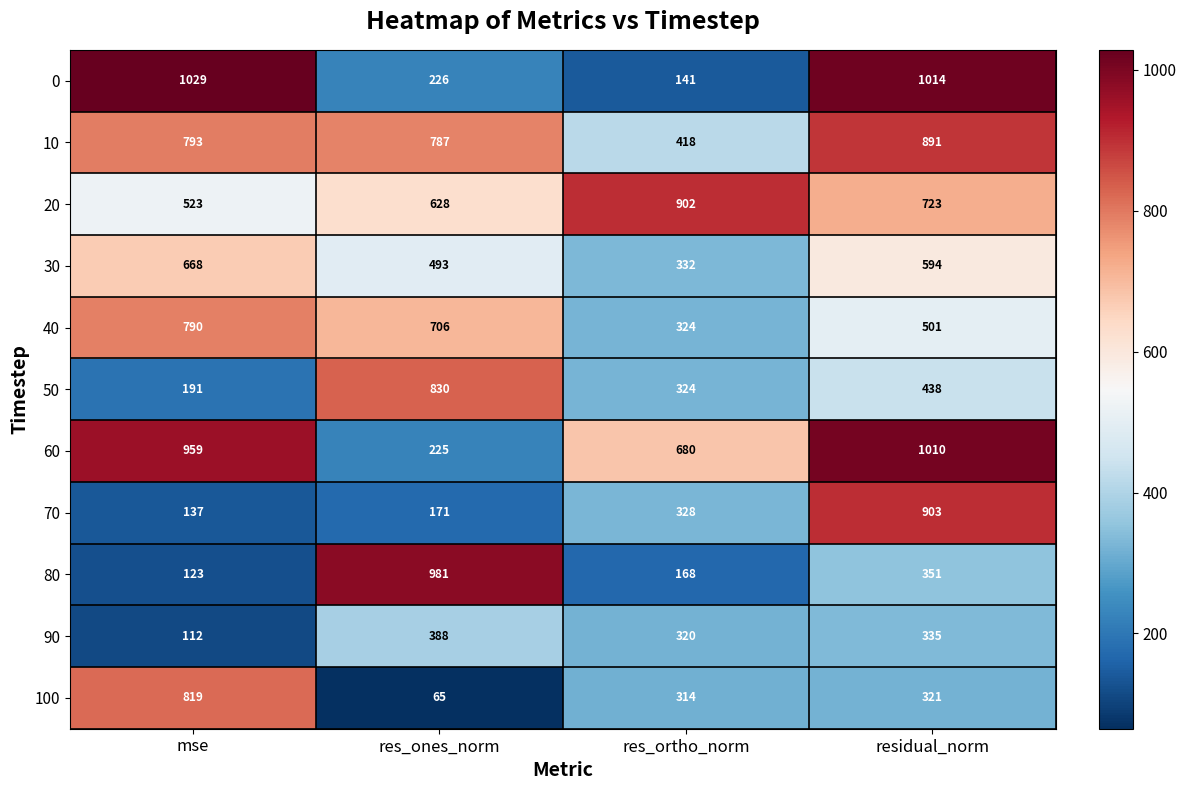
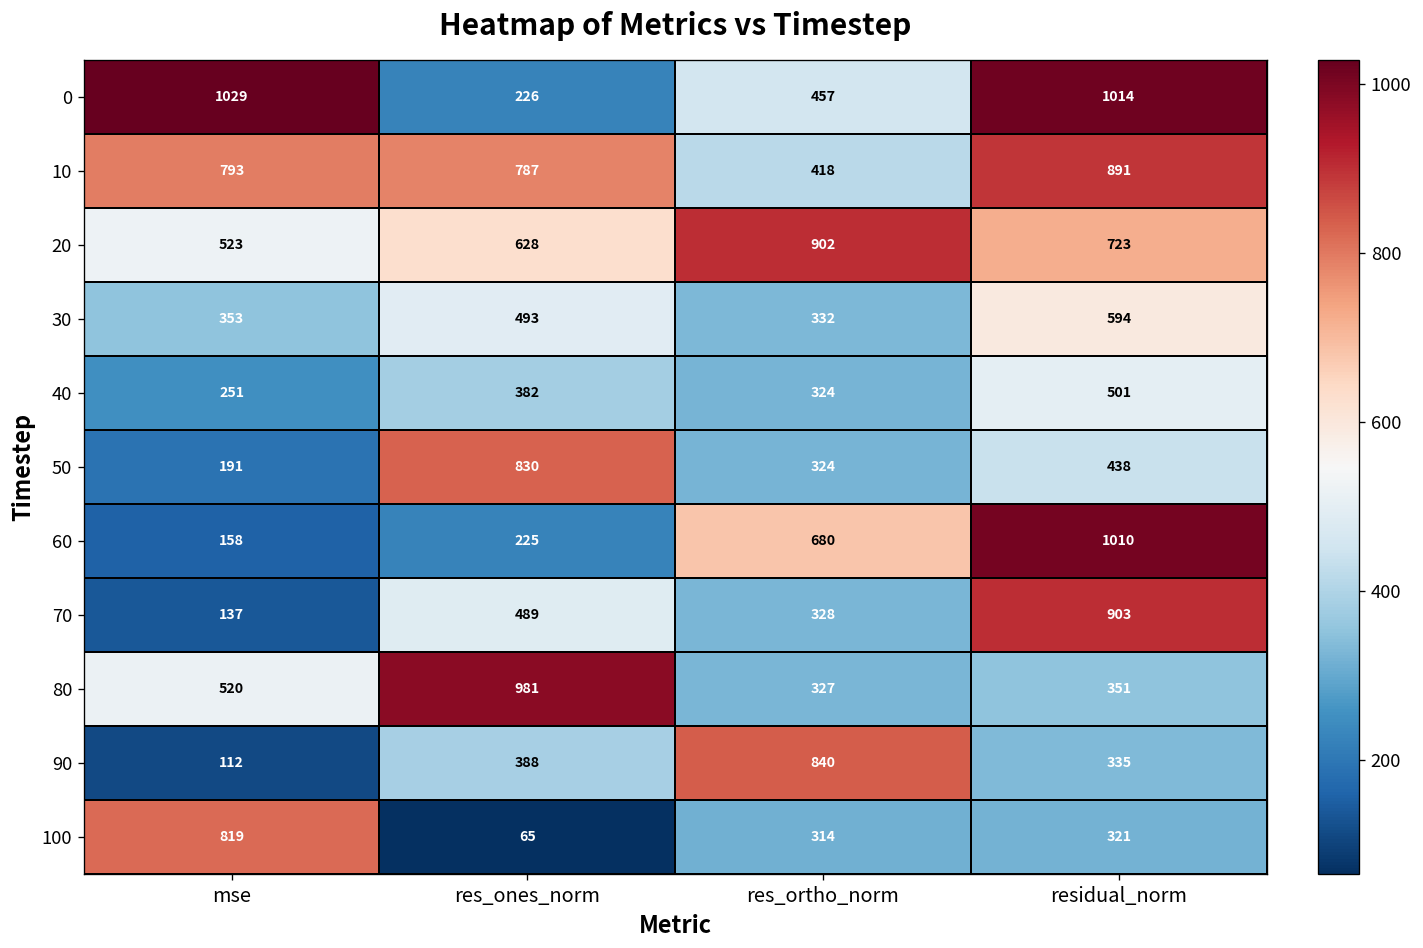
0, res_ortho_norm: 141 -> 457
30, mse: 668 -> 353
40, mse: 790 -> 251
40, res_ones_norm: 706 -> 382
60, mse: 959 -> 158
70, res_ones_norm: 171 -> 489
80, mse: 123 -> 520
80, res_ortho_norm: 168 -> 327
90, res_ortho_norm: 320 -> 840
